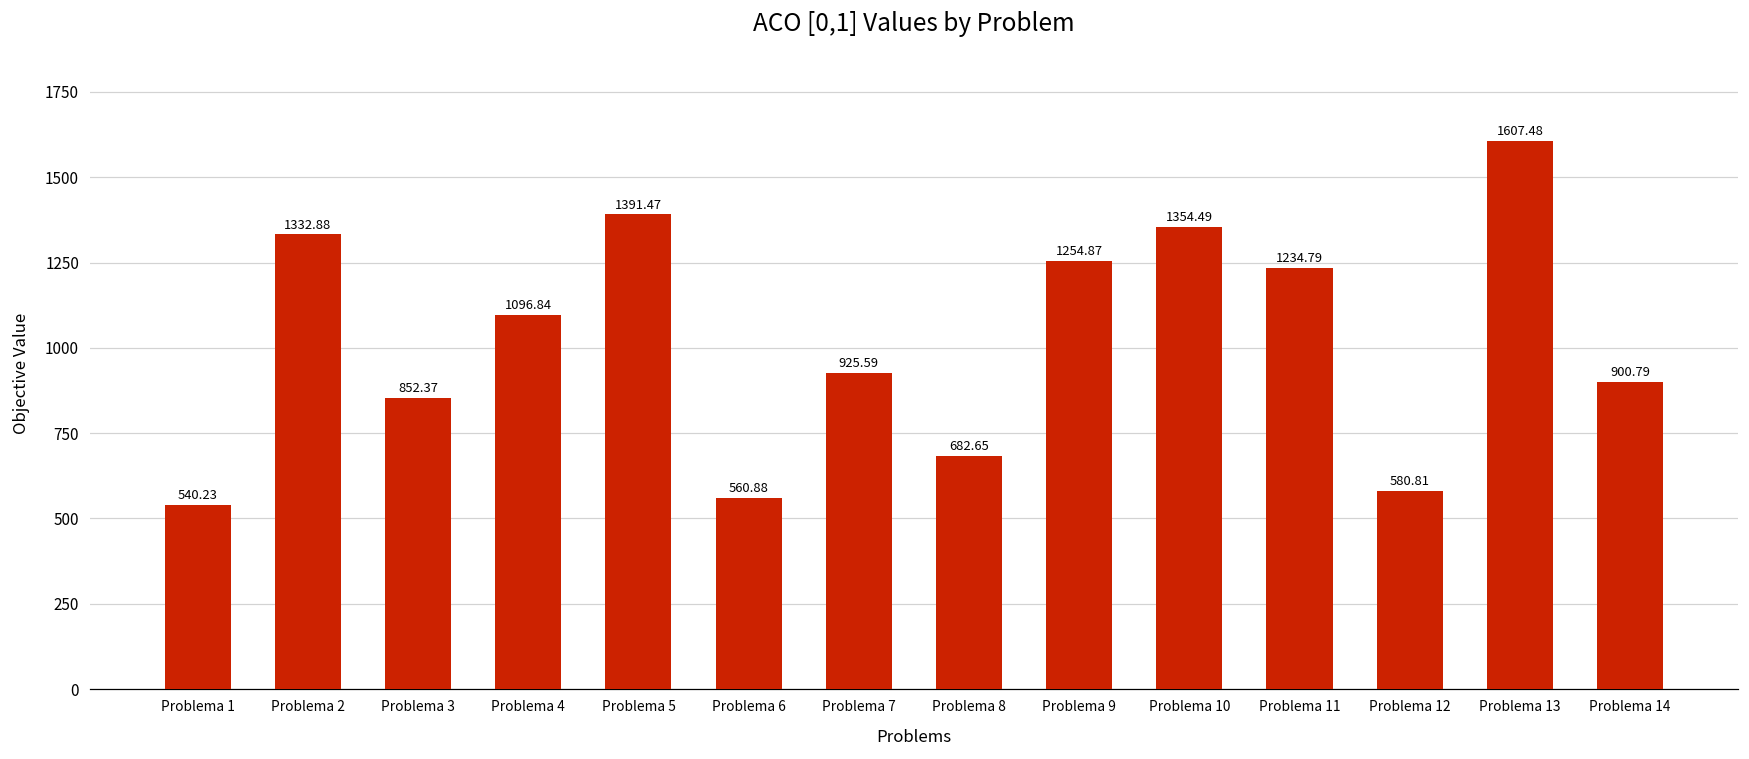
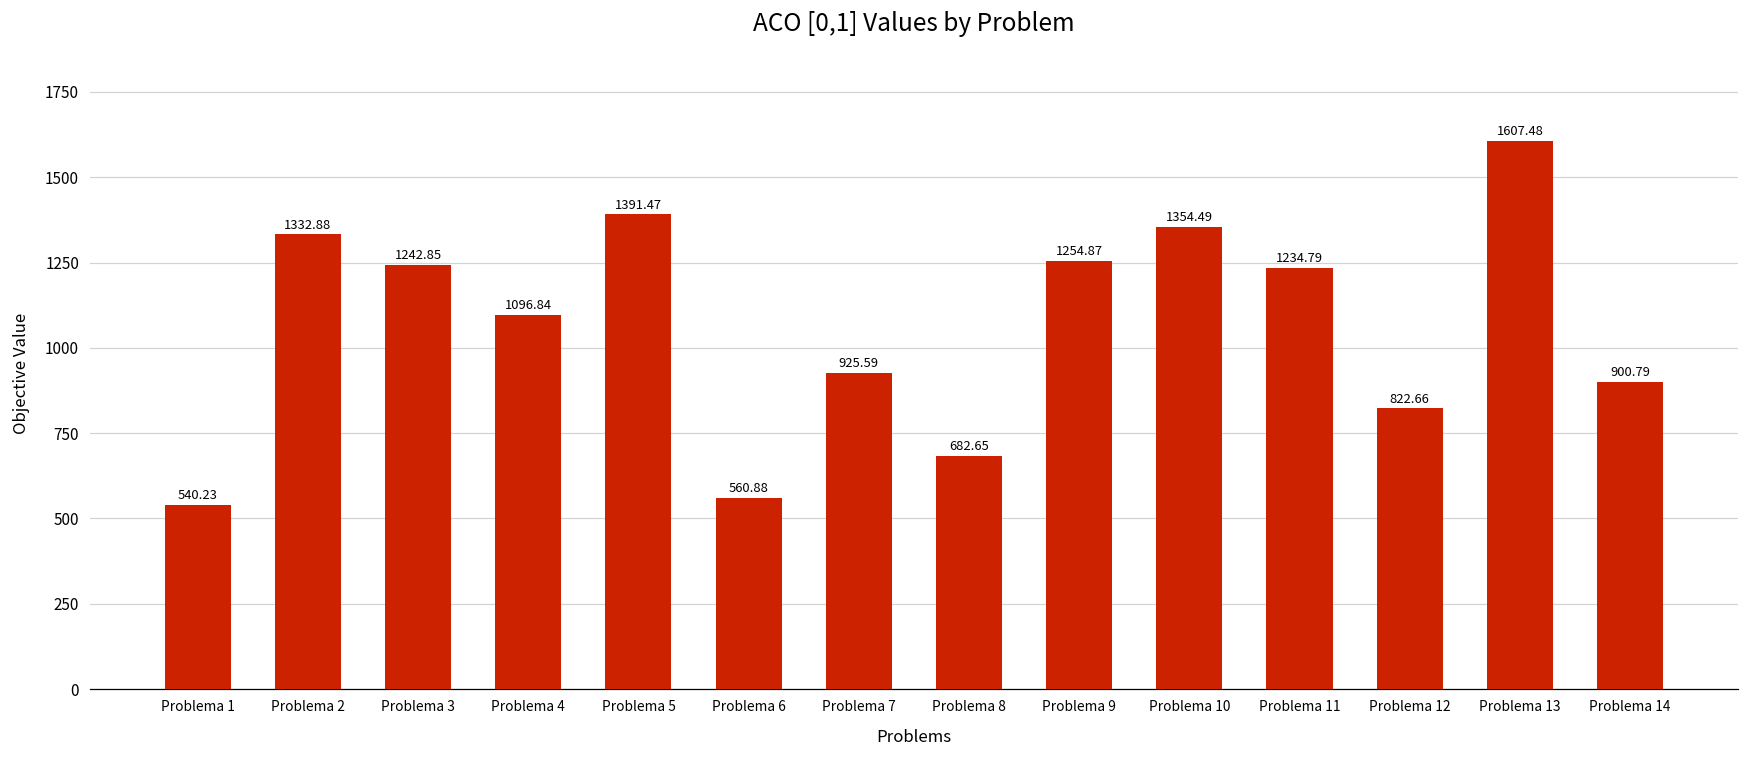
Problema 3: 852.37 -> 1242.85
Problema 12: 580.81 -> 822.66
